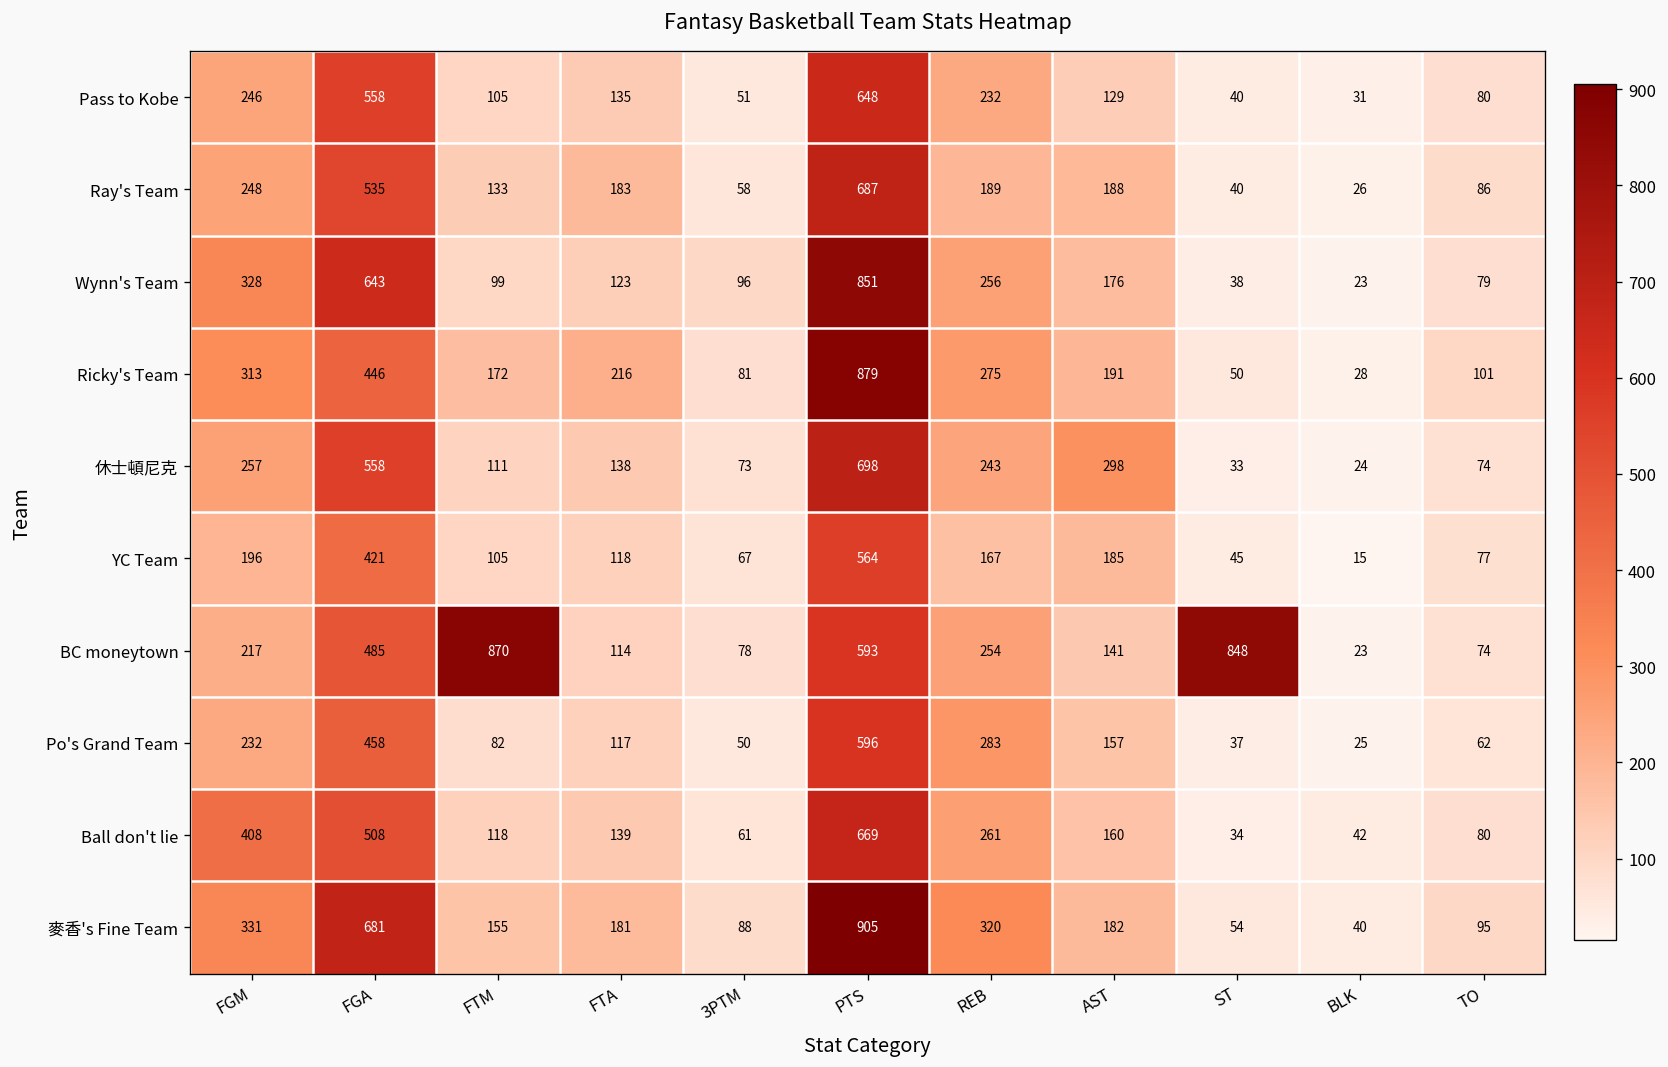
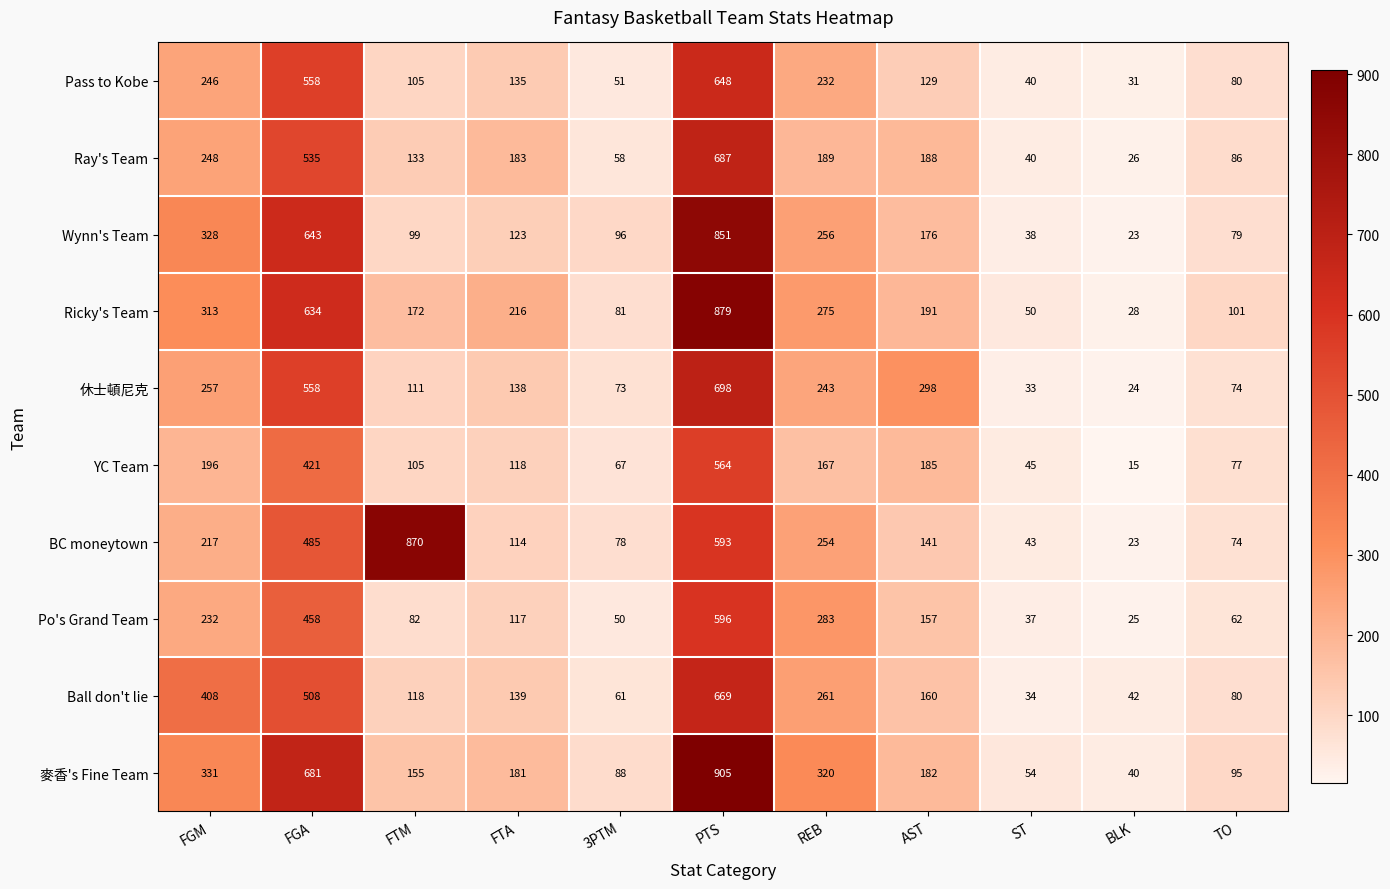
Ricky's Team, FGA: 446 -> 634
BC moneytown, ST: 848 -> 43
